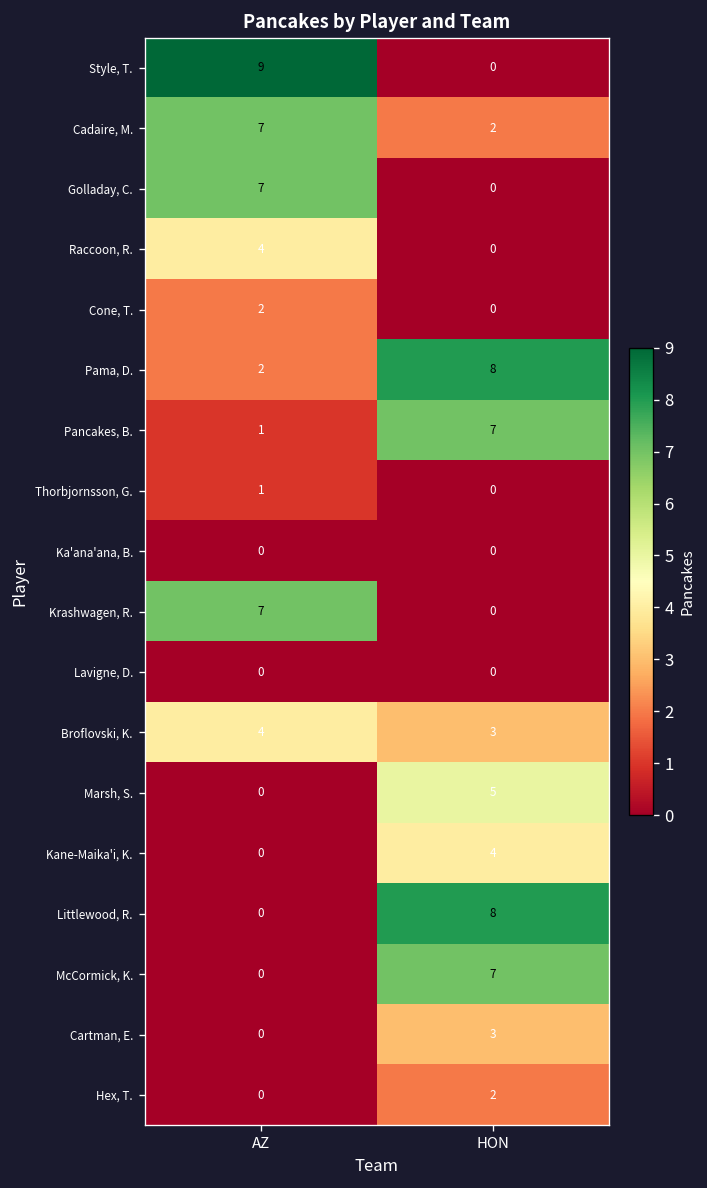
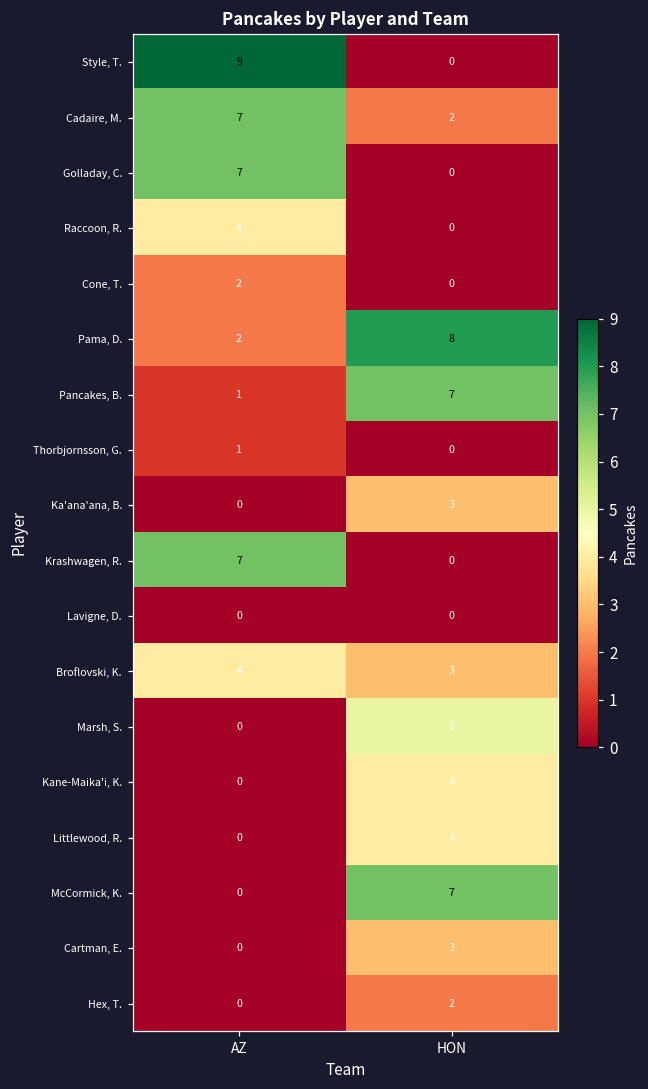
Ka'ana'ana, B., HON: 0 -> 3
Littlewood, R., HON: 8 -> 4
